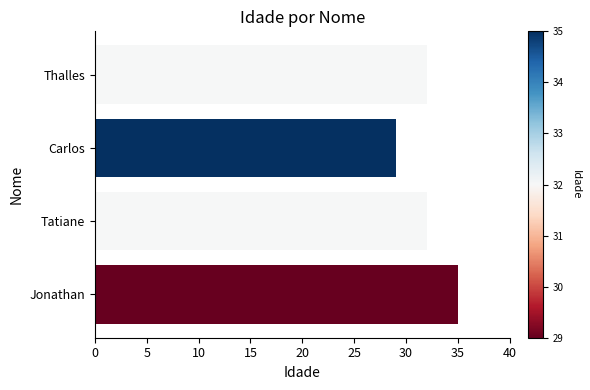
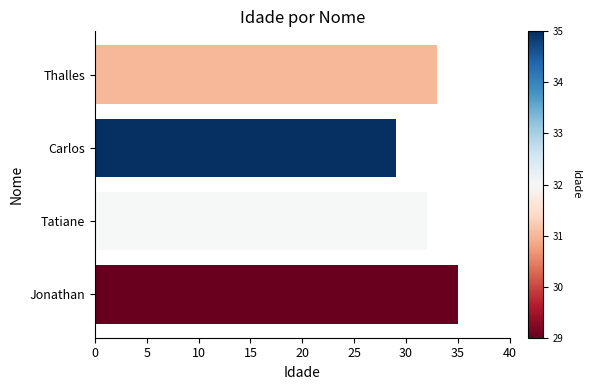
Thalles: 32 -> 33
